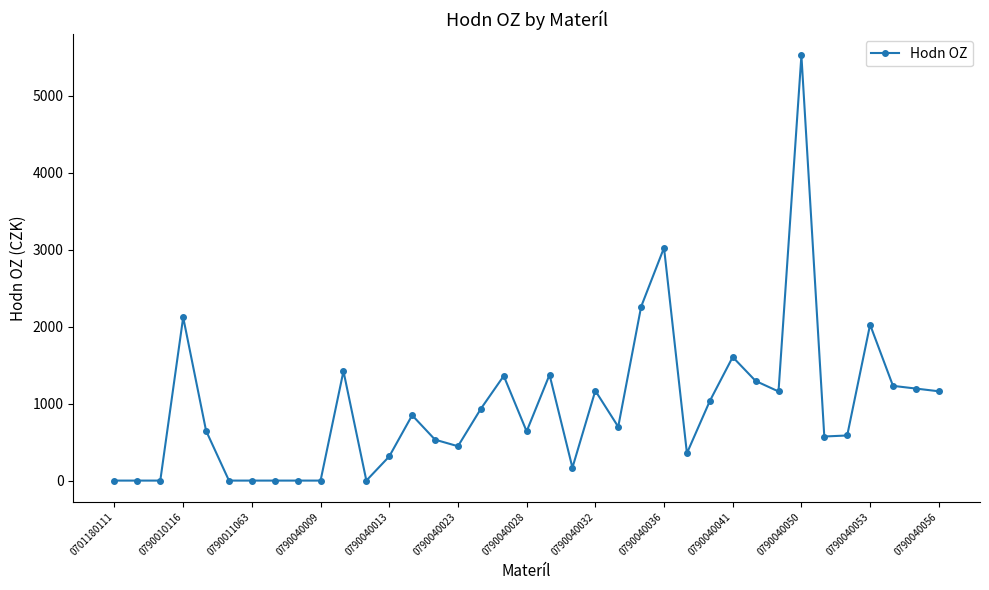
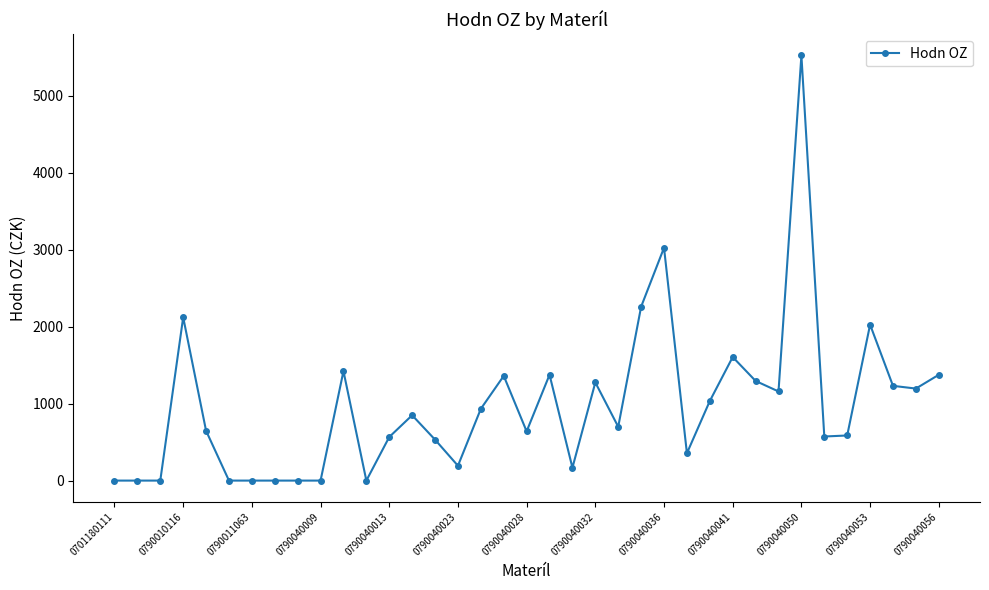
0790040013: 300 -> 600
0790040023: 400 -> 200
0790040032: 1200 -> 1300
0790040056: 1200 -> 1400
